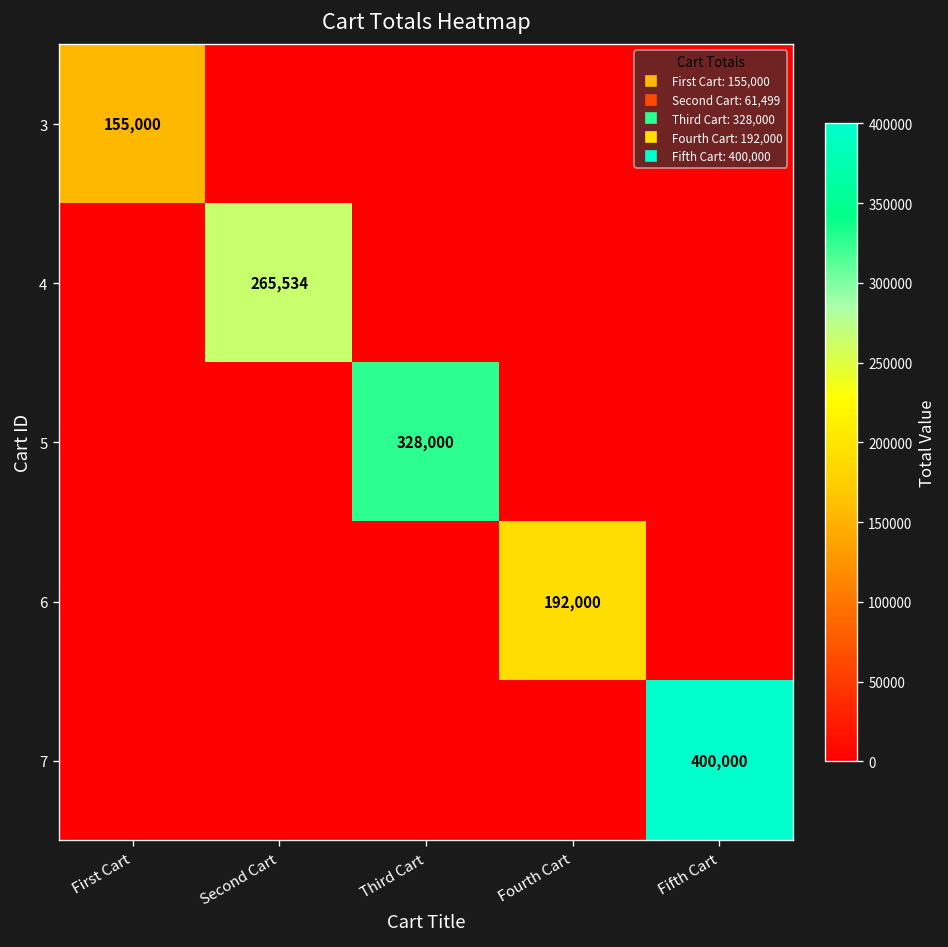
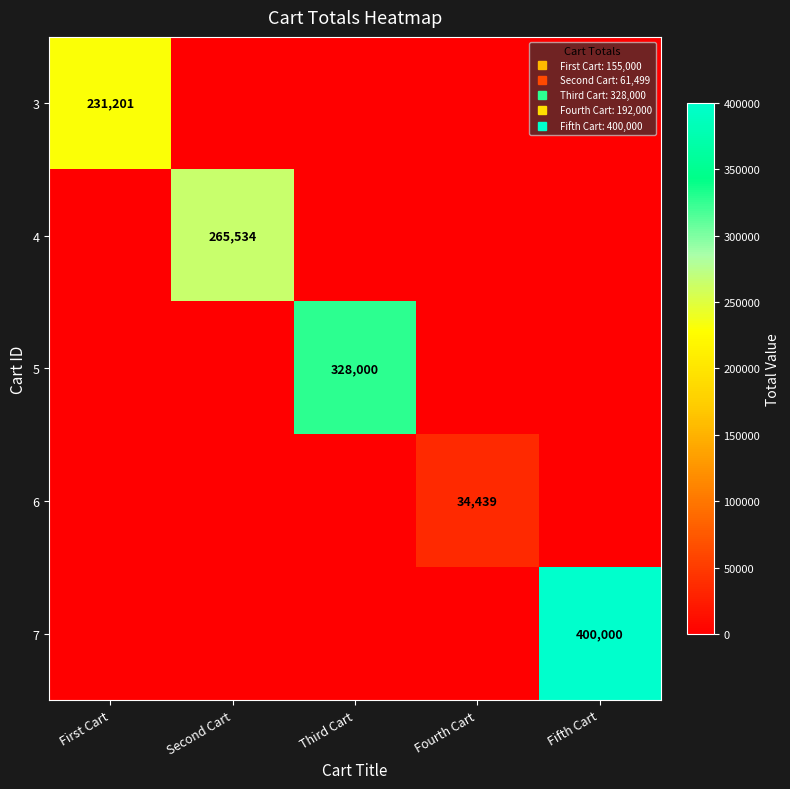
3, First Cart: 155,000 -> 231,201
6, Fourth Cart: 192,000 -> 34,439
